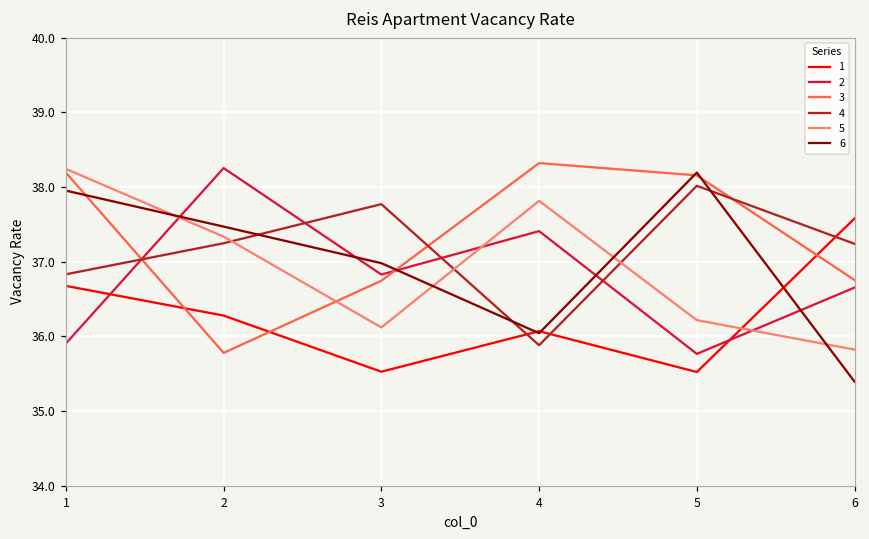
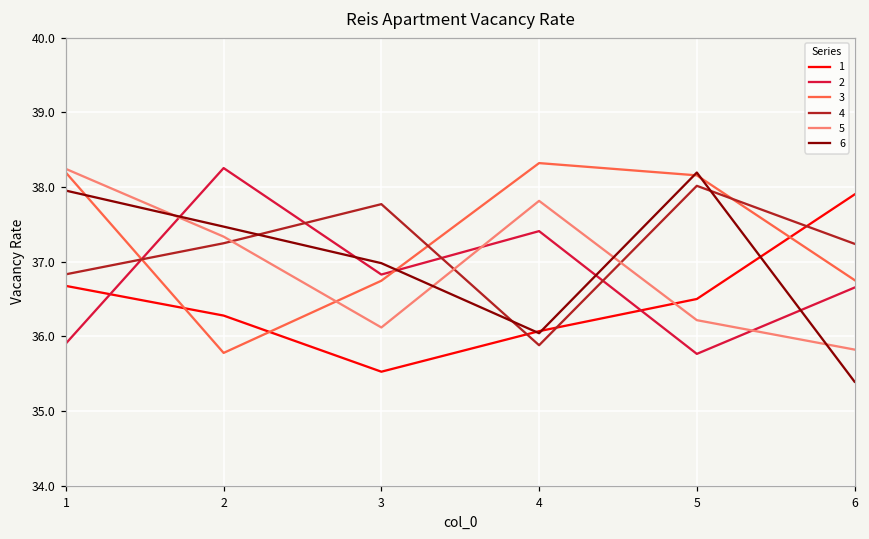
1, 5: 35.5 -> 36.5
1, 6: 37.6 -> 37.9
